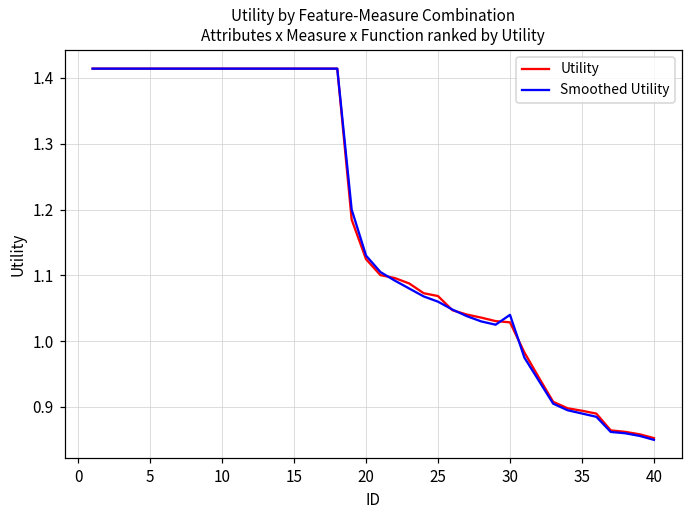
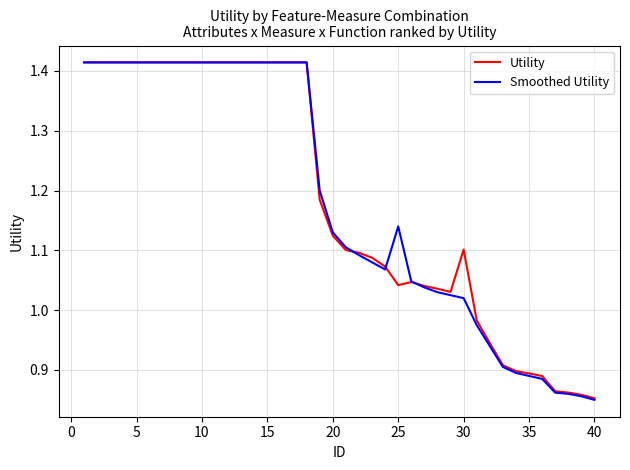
Utility, 25: 1.07 -> 1.04
Smoothed Utility, 25: 1.06 -> 1.14
Utility, 30: 1.03 -> 1.10
Smoothed Utility, 30: 1.04 -> 1.02
